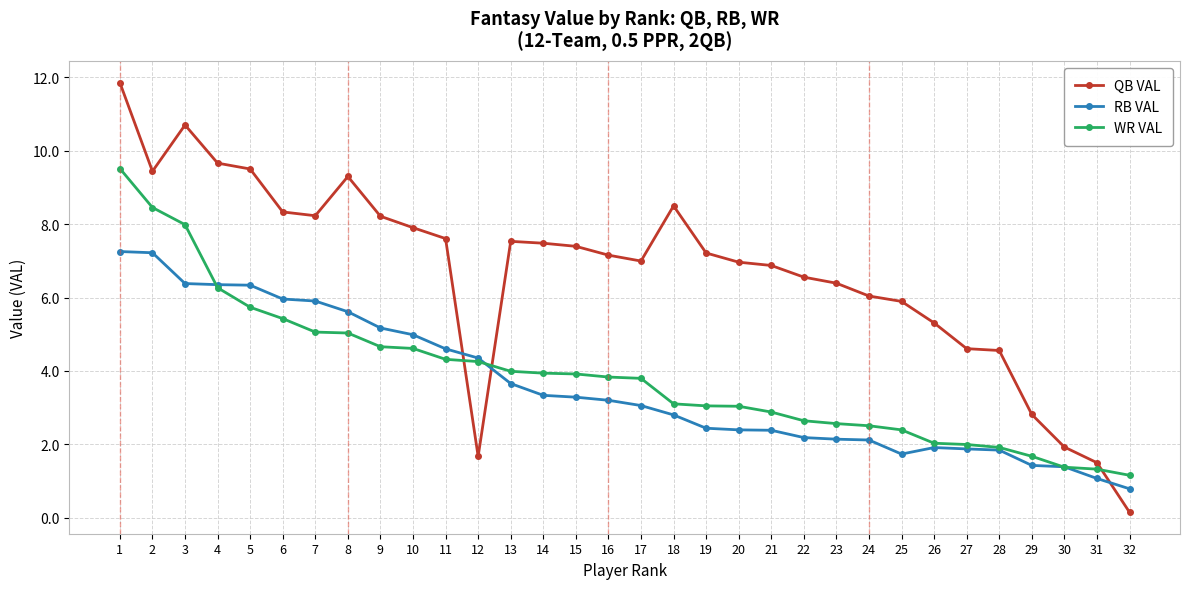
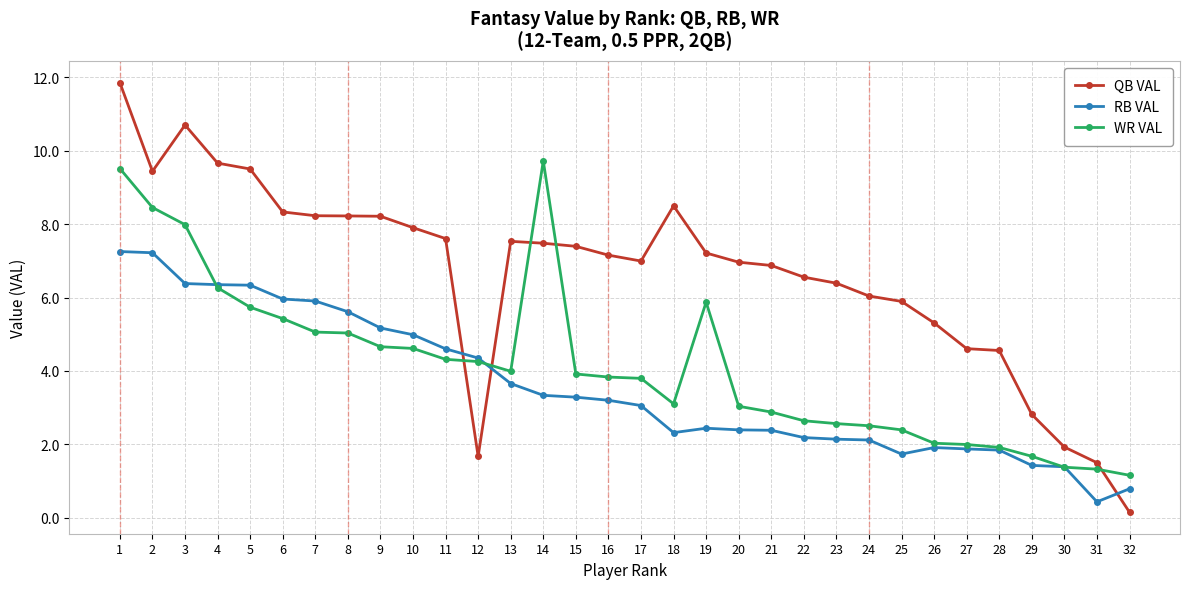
QB VAL, 8: 9.3 -> 8.2
WR VAL, 14: 3.9 -> 9.7
RB VAL, 18: 2.8 -> 2.3
WR VAL, 19: 3.0 -> 5.9
RB VAL, 31: 1.1 -> 0.4
